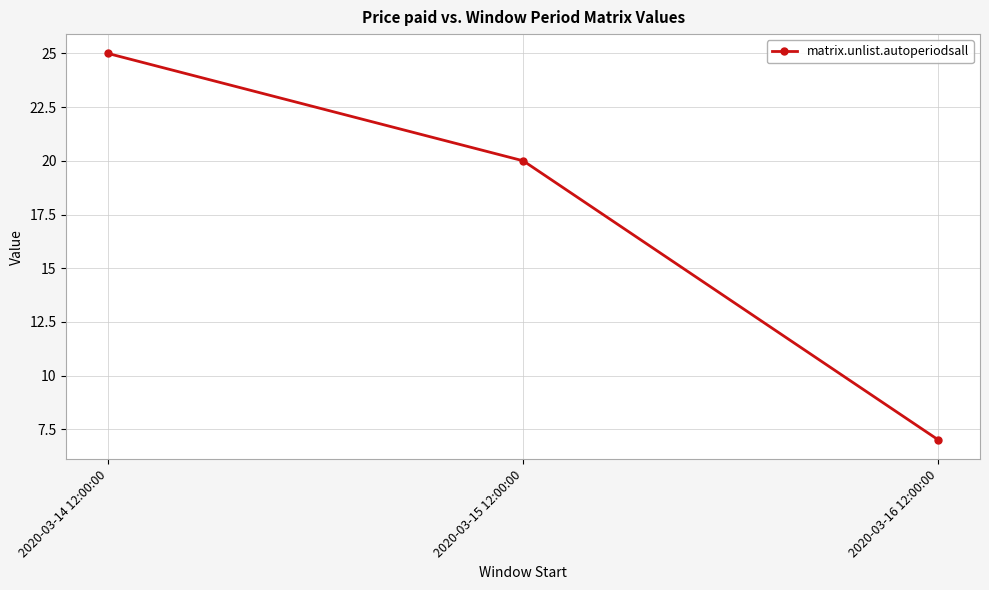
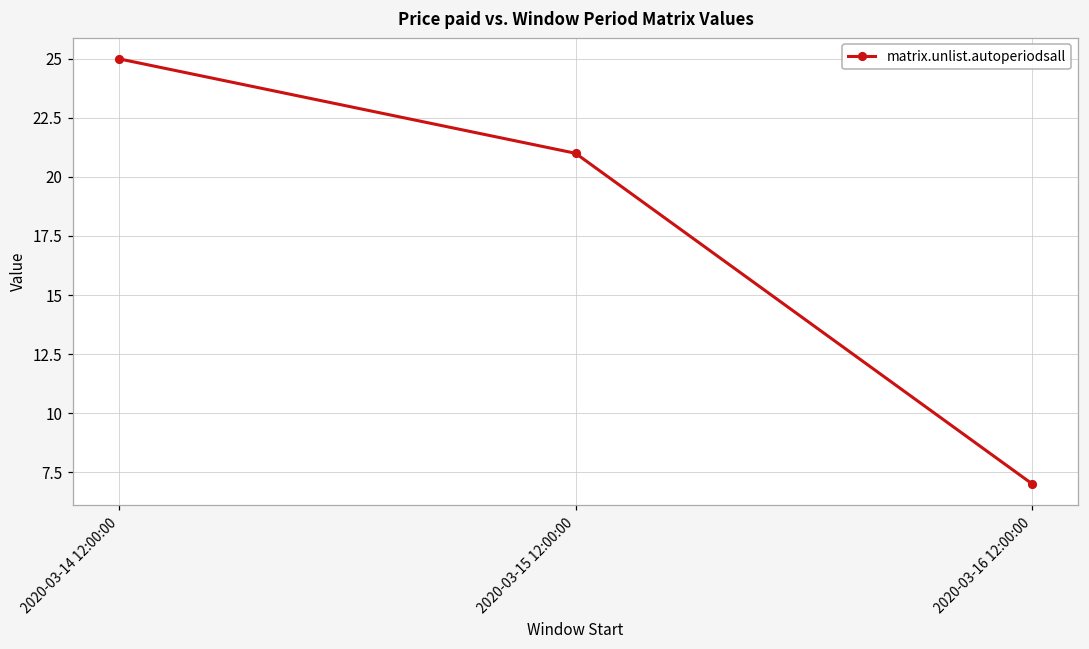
2020-03-15 12:00:00: 20 -> 21
